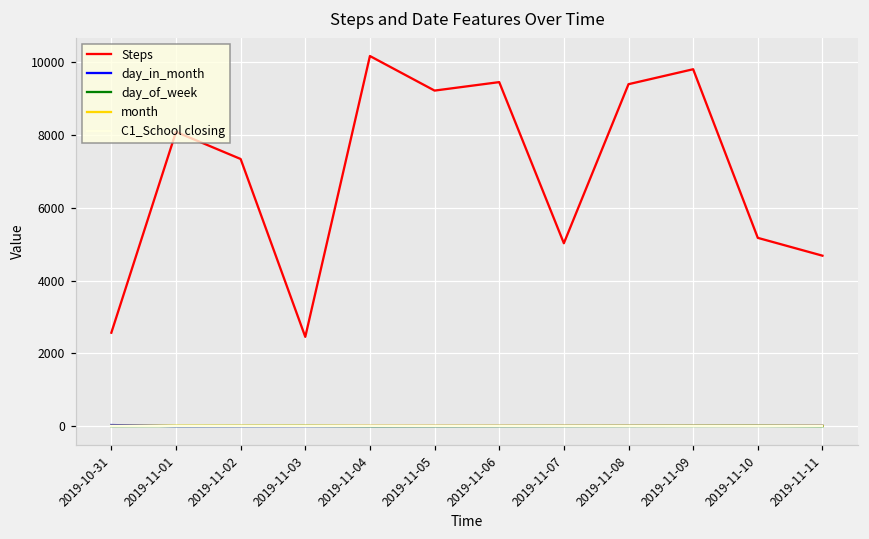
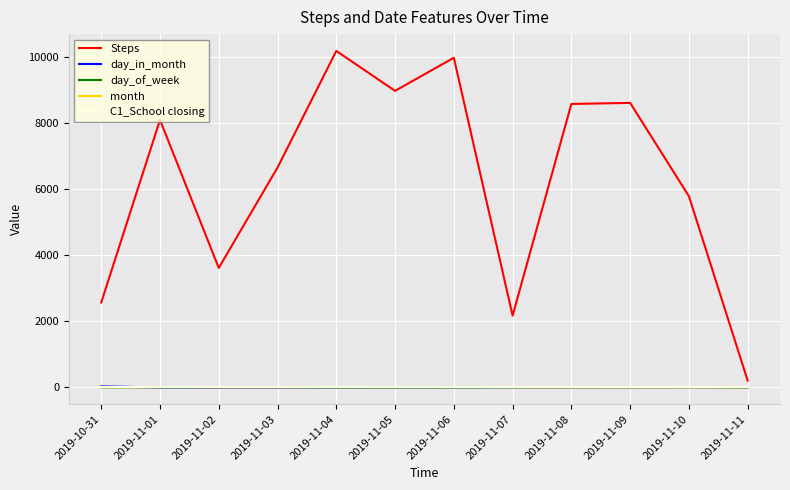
Steps, 2019-11-02: 7300 -> 3600
Steps, 2019-11-03: 2500 -> 6600
Steps, 2019-11-05: 9200 -> 9000
Steps, 2019-11-06: 9500 -> 10000
Steps, 2019-11-07: 5000 -> 2200
Steps, 2019-11-08: 9400 -> 8600
Steps, 2019-11-09: 9800 -> 8600
Steps, 2019-11-10: 5200 -> 5800
Steps, 2019-11-11: 4700 -> 200
